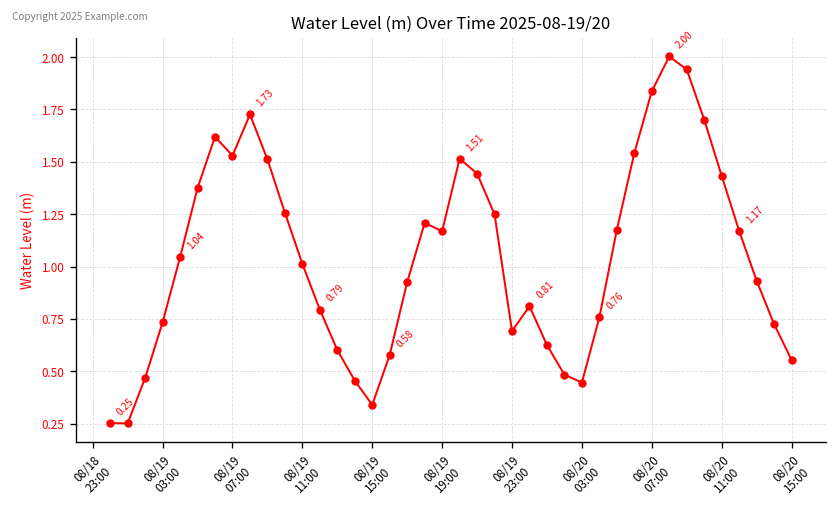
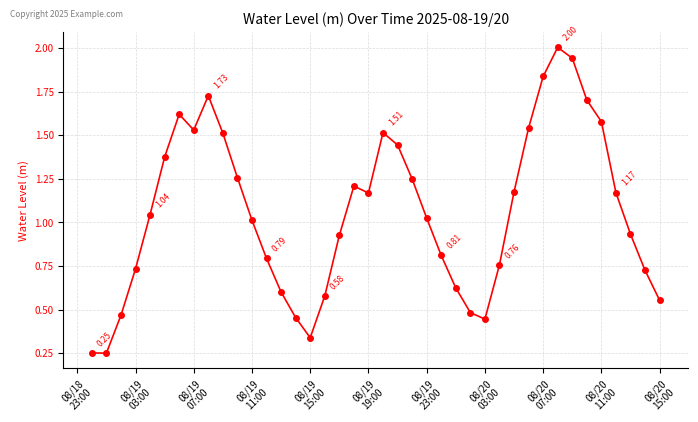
08/19 23:00: 0.69 -> 1.02
08/20 11:00: 1.43 -> 1.58
